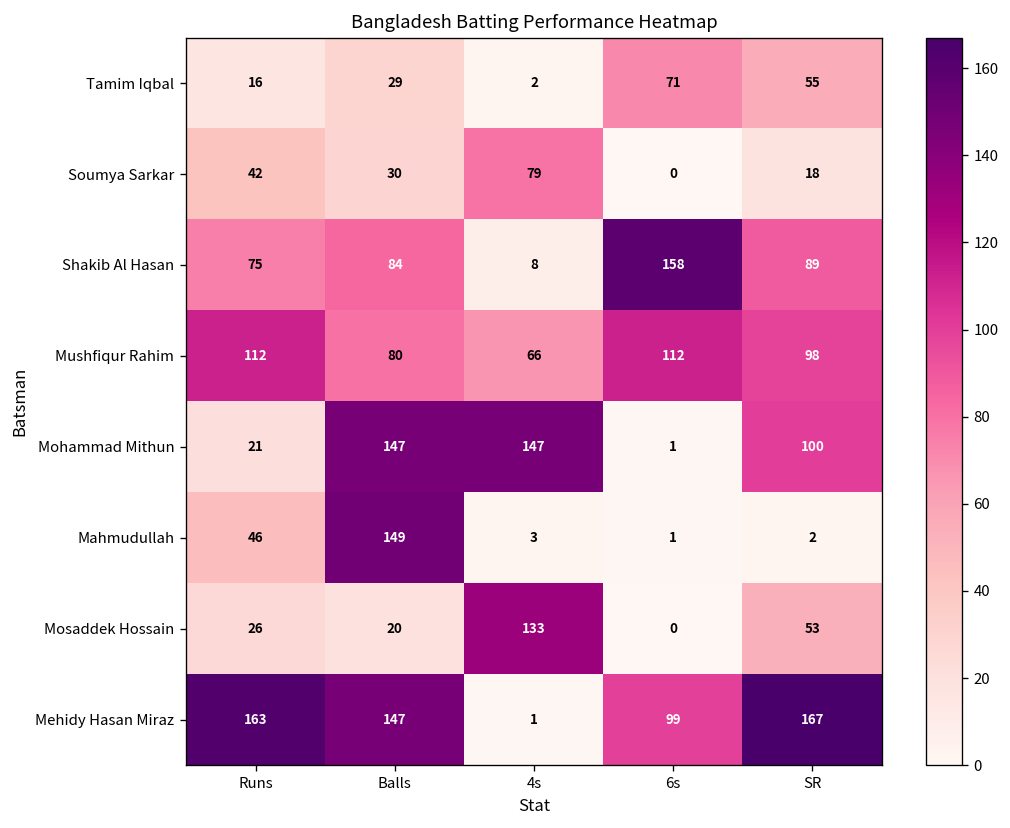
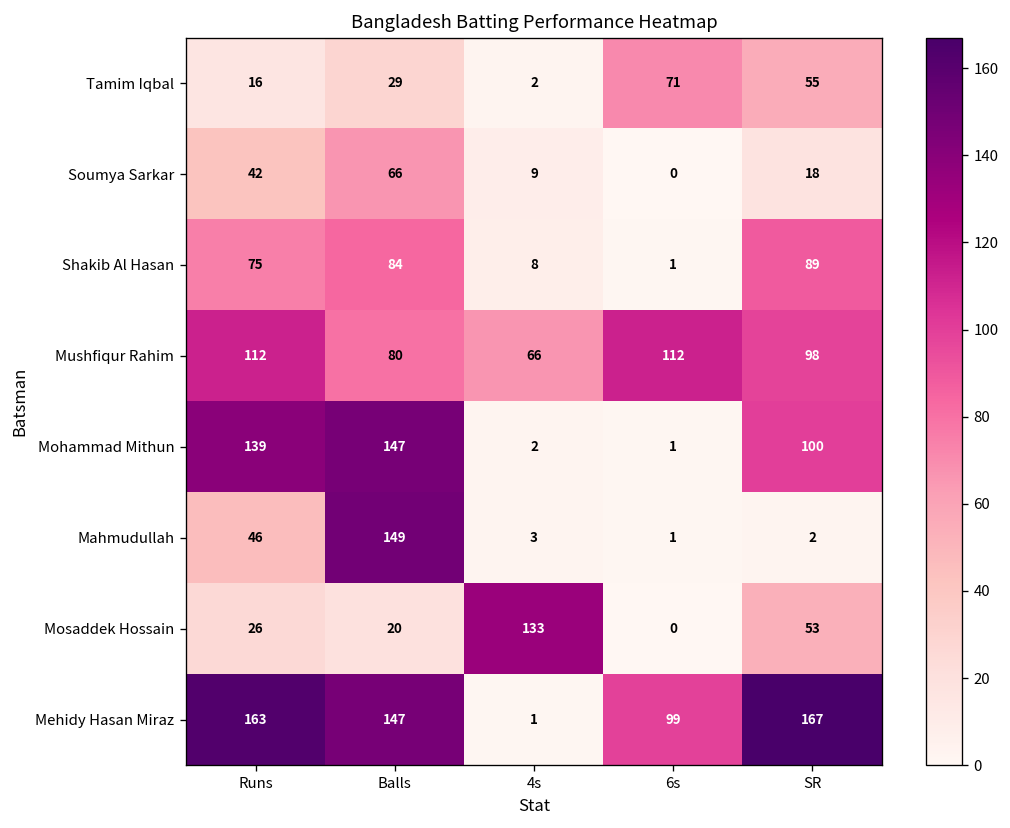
Soumya Sarkar, Balls: 30 -> 66
Soumya Sarkar, 4s: 79 -> 9
Shakib Al Hasan, 6s: 158 -> 1
Mohammad Mithun, Runs: 21 -> 139
Mohammad Mithun, 4s: 147 -> 2
